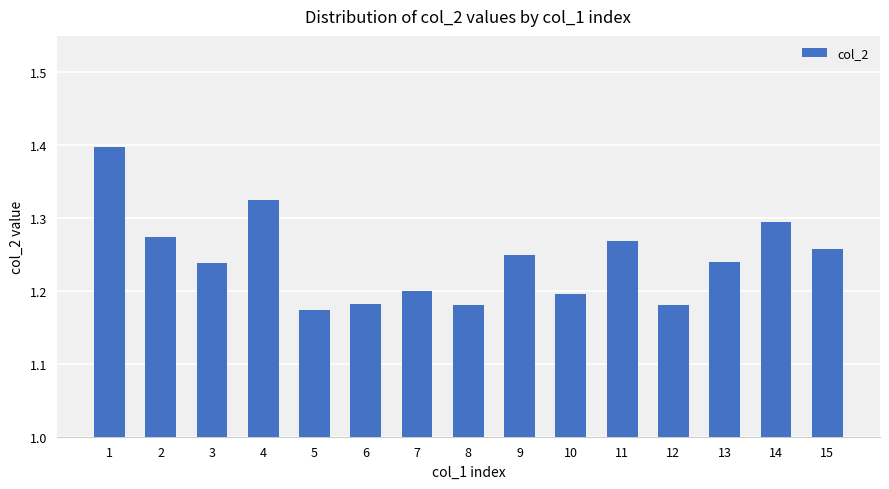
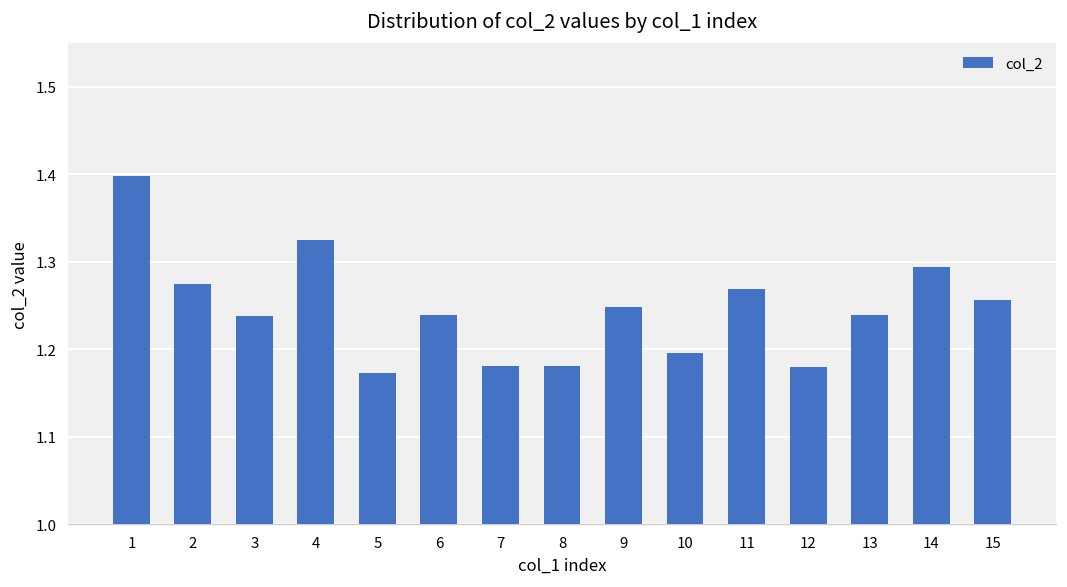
6: 1.18 -> 1.24
7: 1.20 -> 1.18
